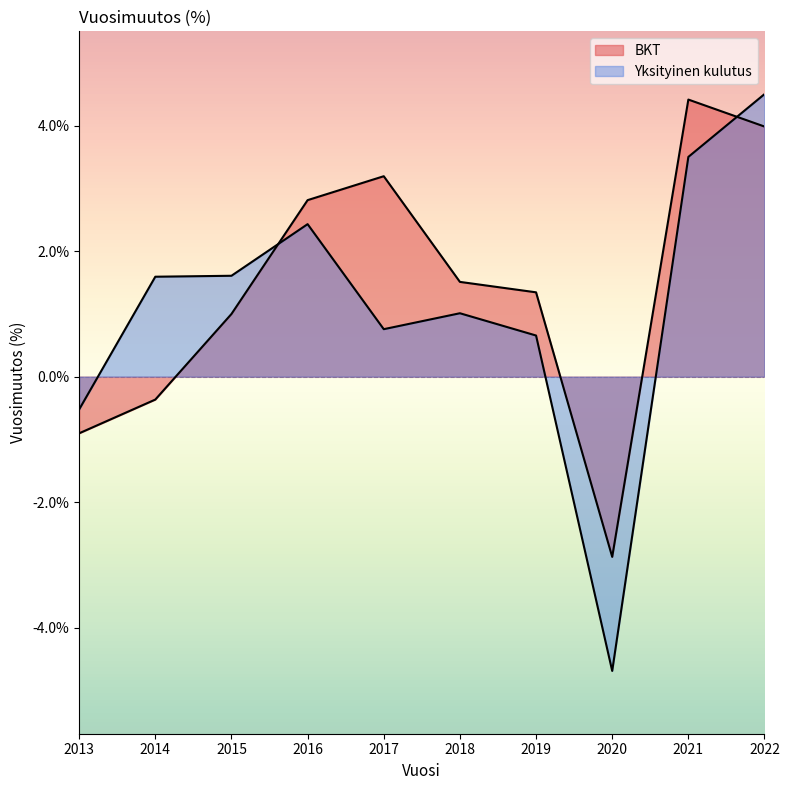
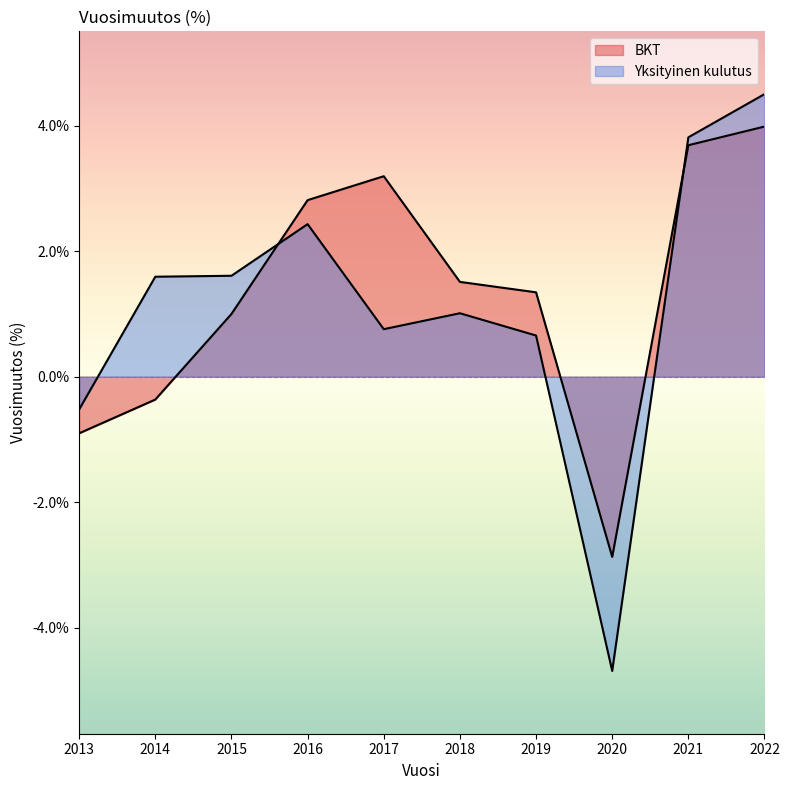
BKT, 2021: 4.4% -> 3.7%
Yksityinen kulutus, 2021: 3.5% -> 3.8%
